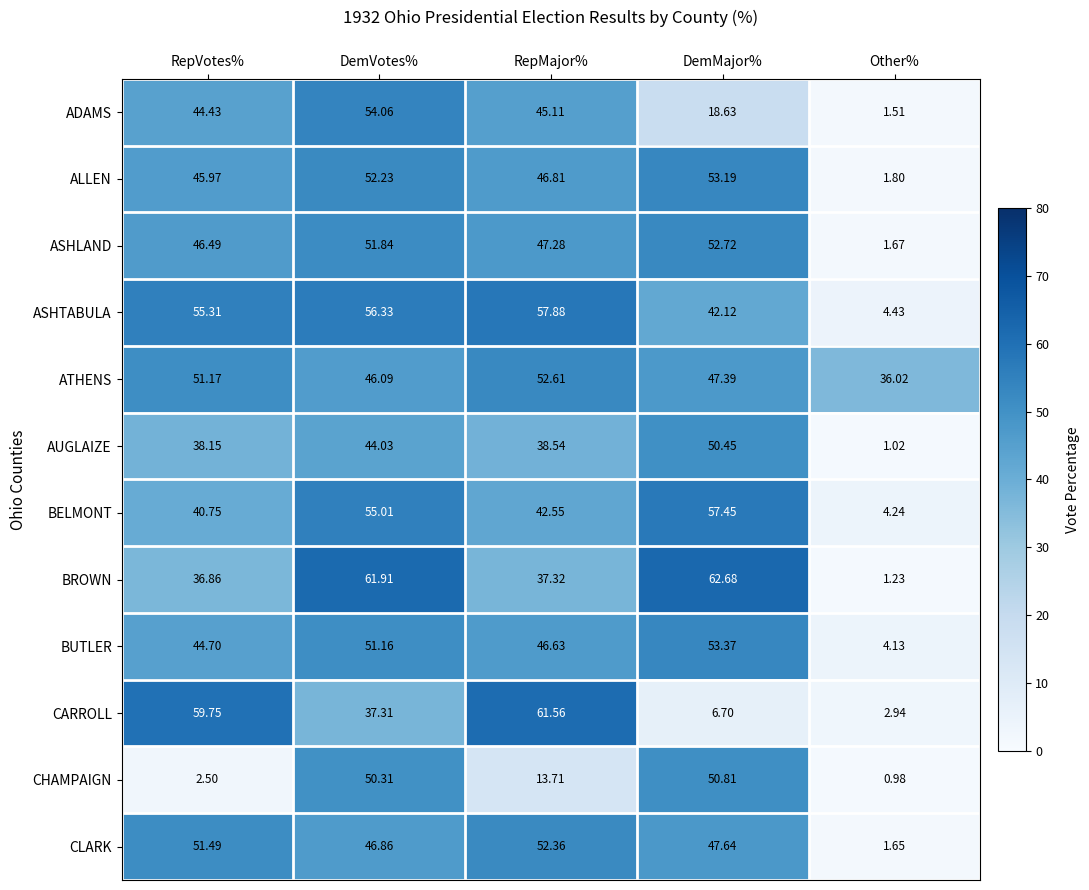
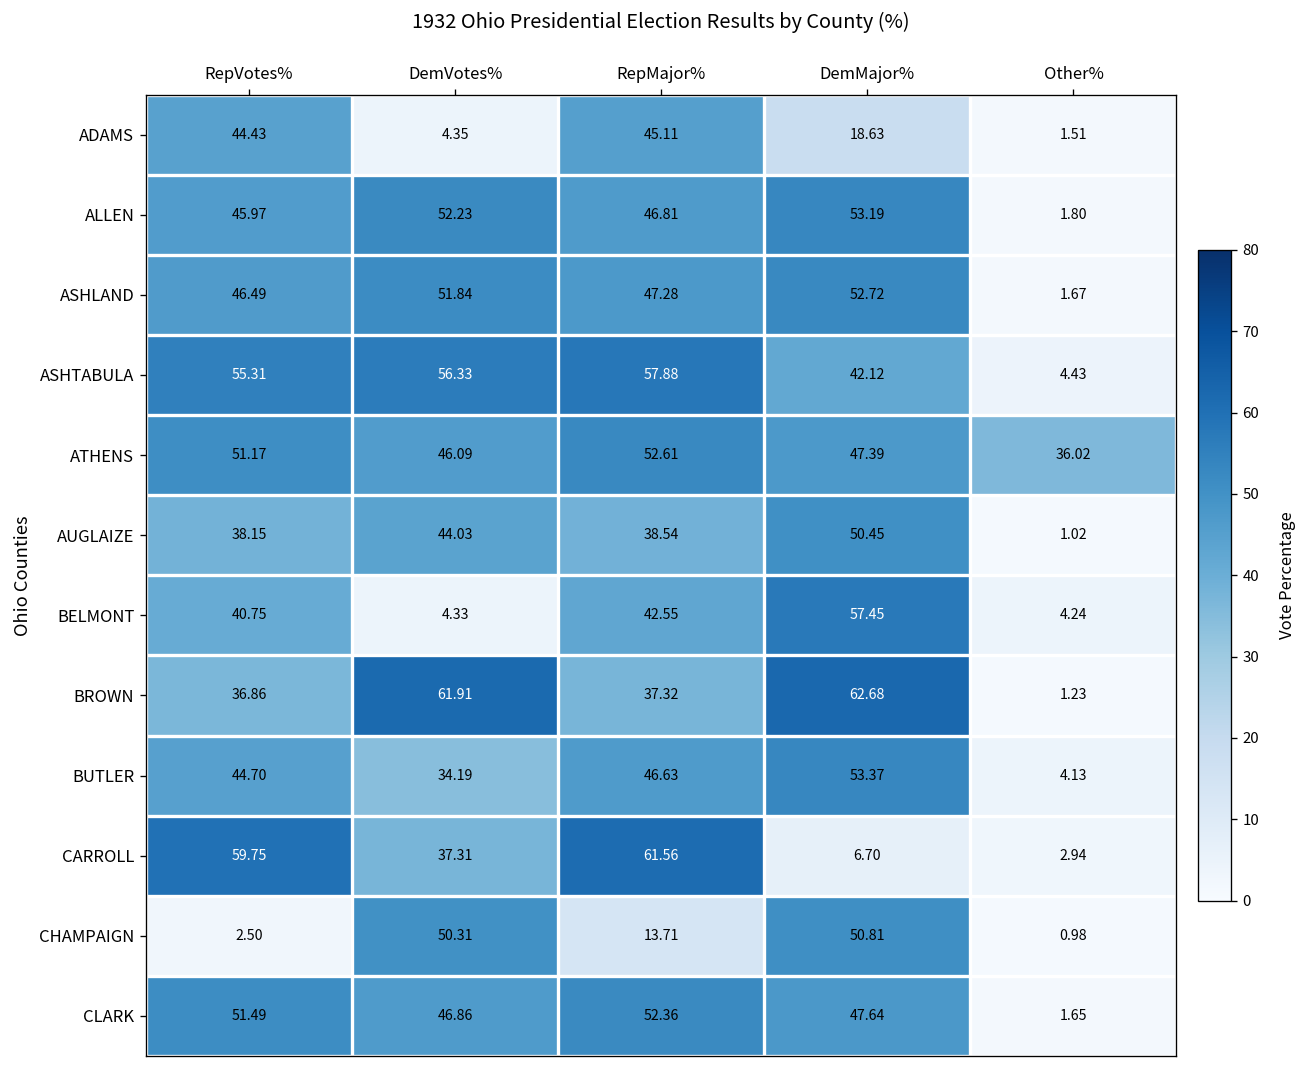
ADAMS, DemVotes%: 54.06 -> 4.35
BELMONT, DemVotes%: 55.01 -> 4.33
BUTLER, DemVotes%: 51.16 -> 34.19
